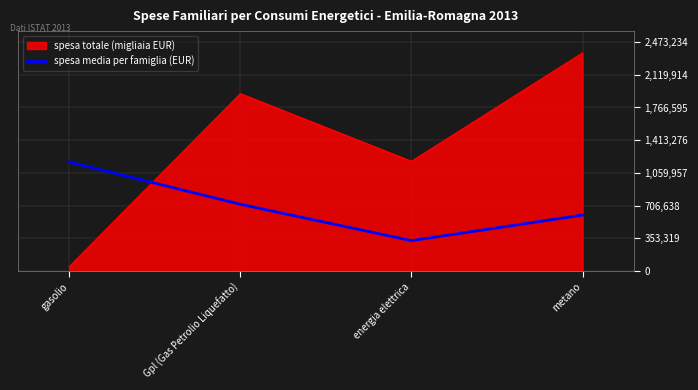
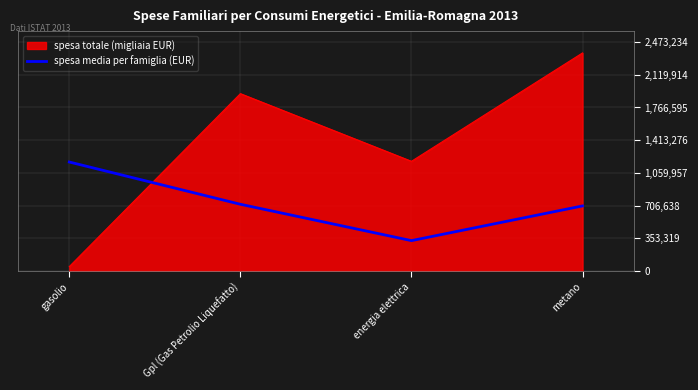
spesa media per famiglia (EUR), metano: 600,000 -> 700,000
